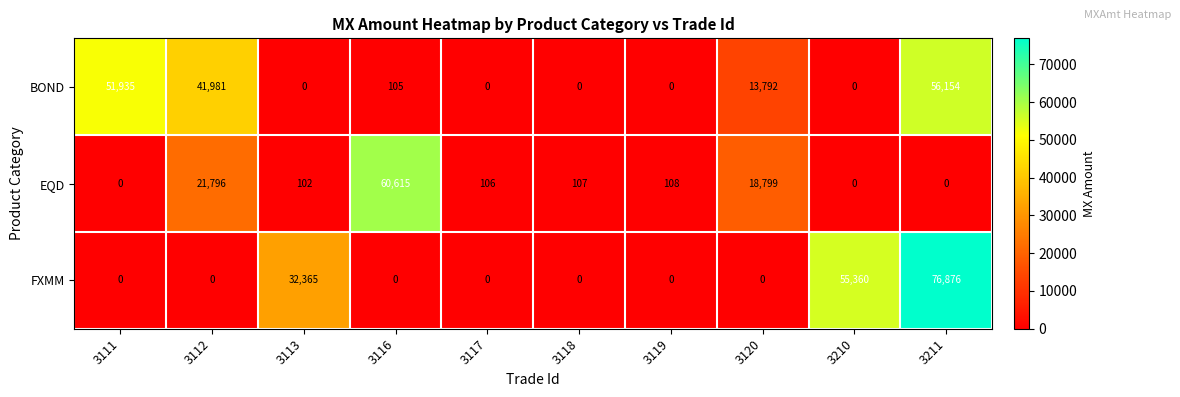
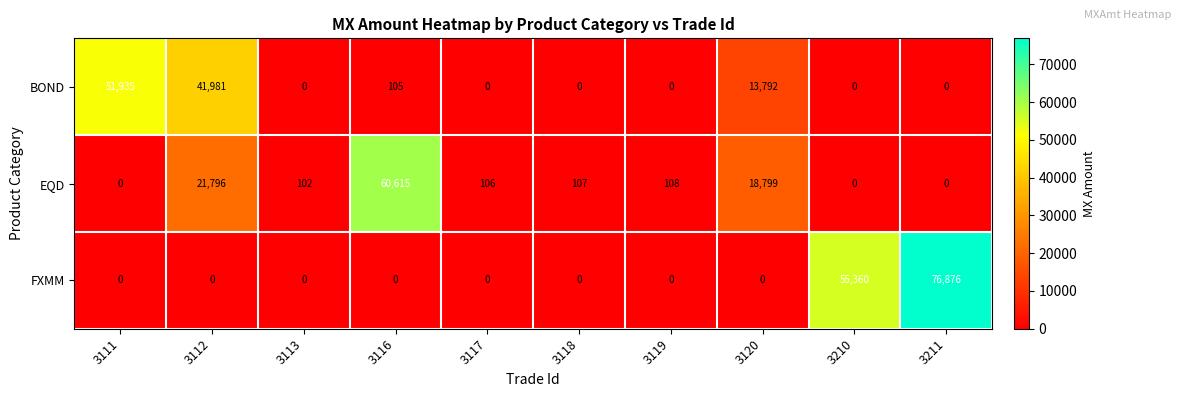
BOND, 3211: 56,154 -> 0
FXMM, 3113: 32,365 -> 0
